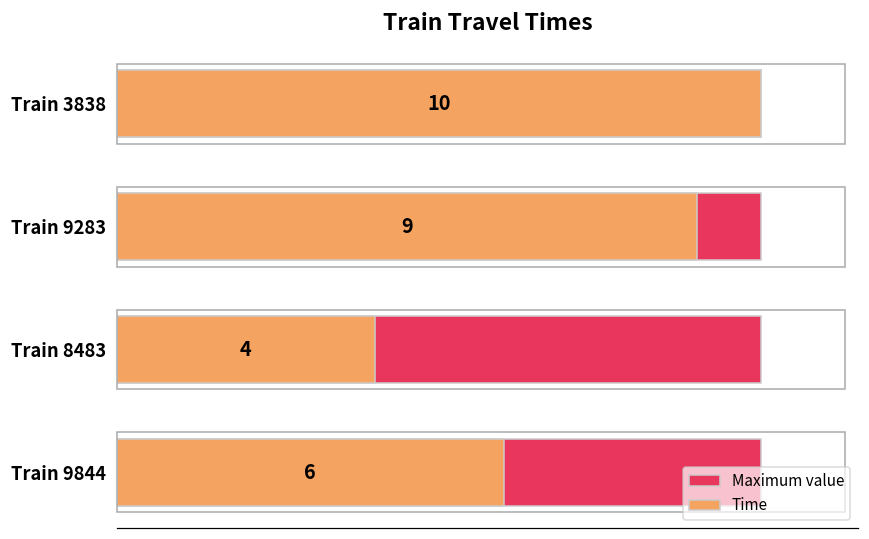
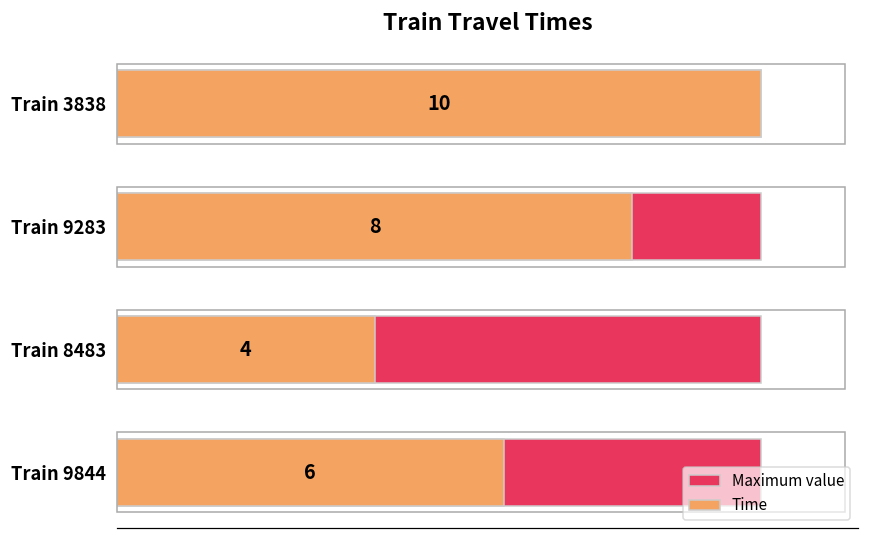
Time, Train 9283: 9 -> 8
